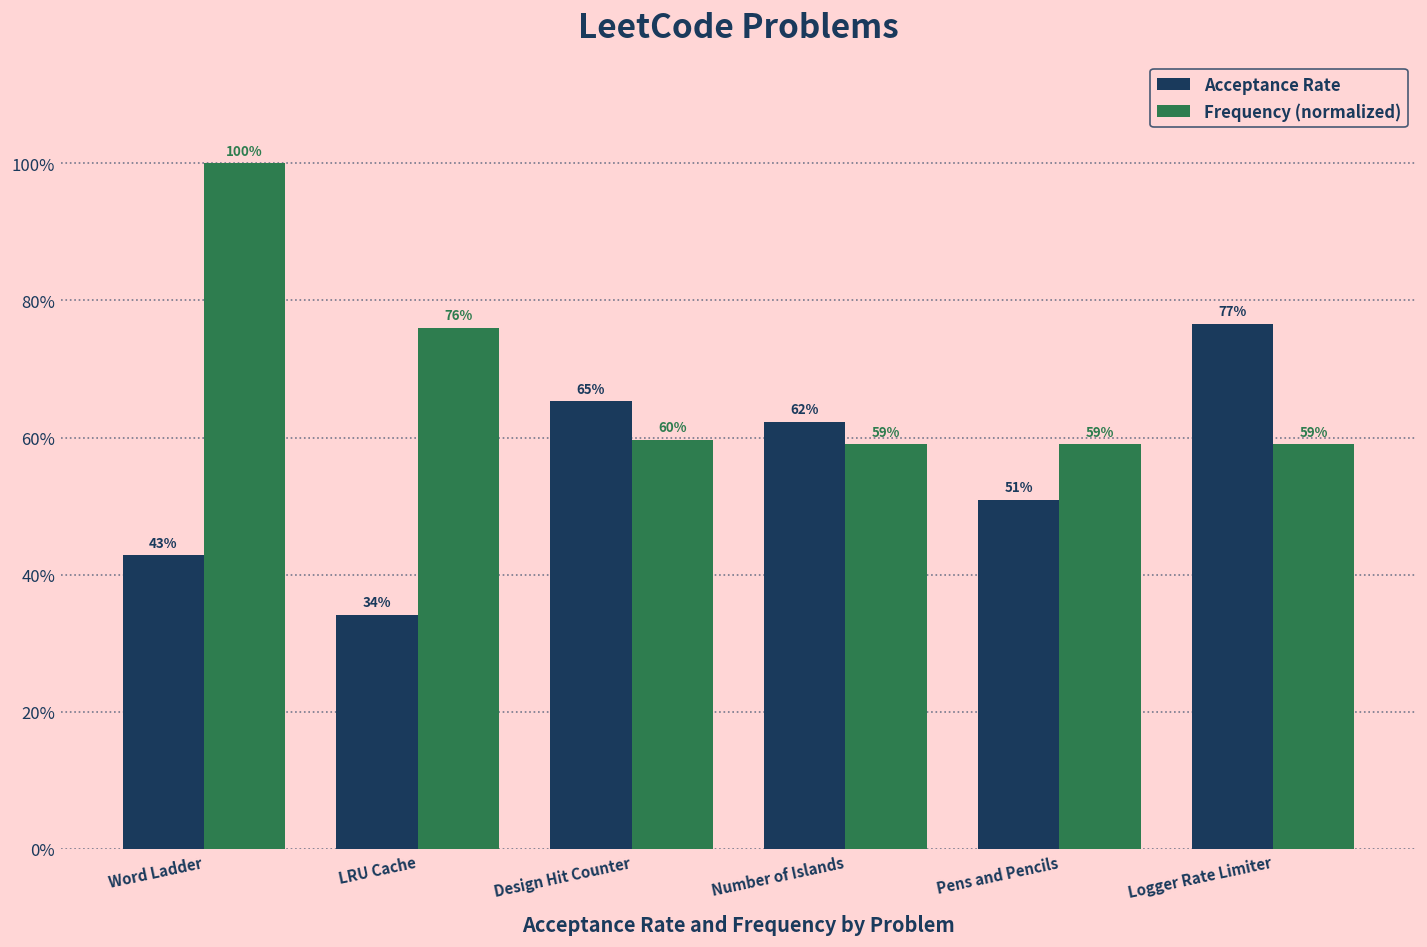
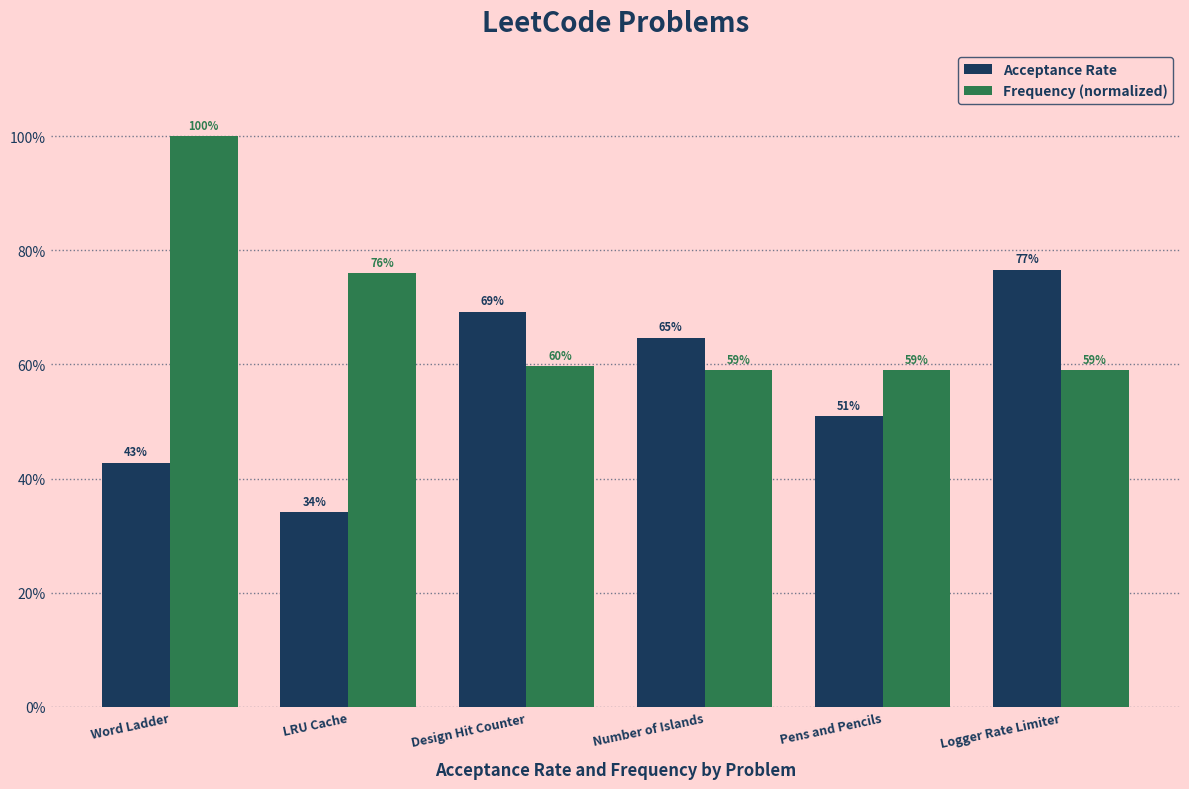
Acceptance Rate, Design Hit Counter: 65% -> 69%
Acceptance Rate, Number of Islands: 62% -> 65%
